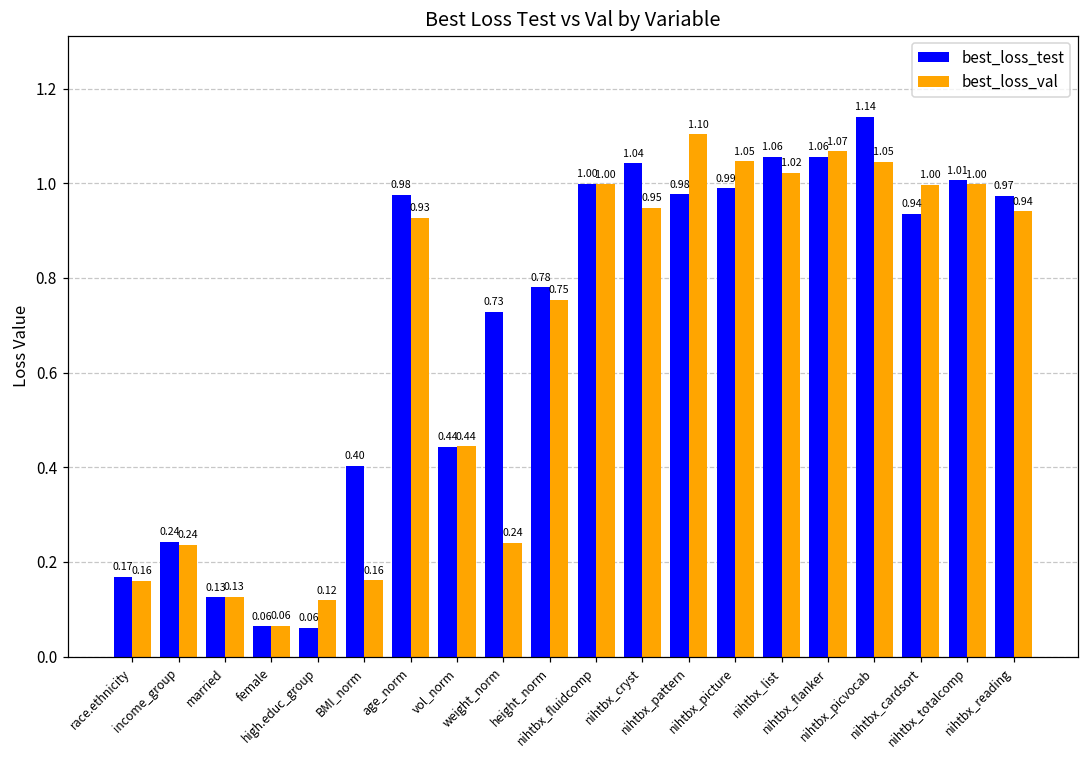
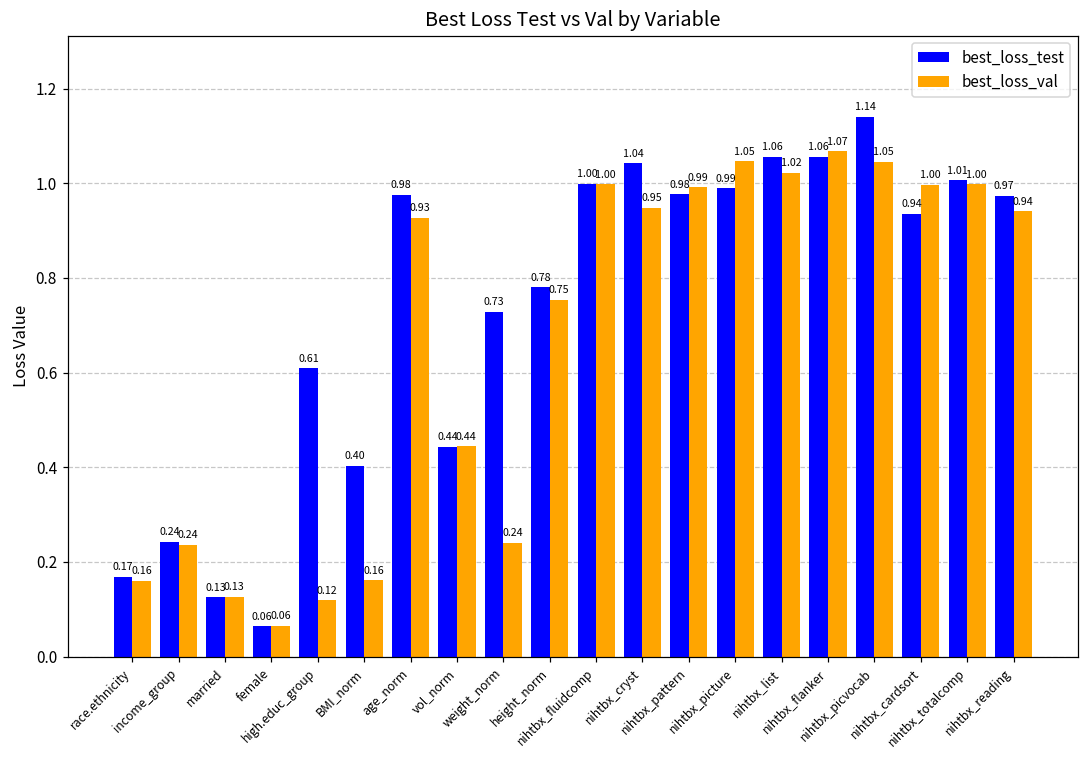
best_loss_test, high.educ_group: 0.06 -> 0.61
best_loss_val, nihtbx_pattern: 1.10 -> 0.99
